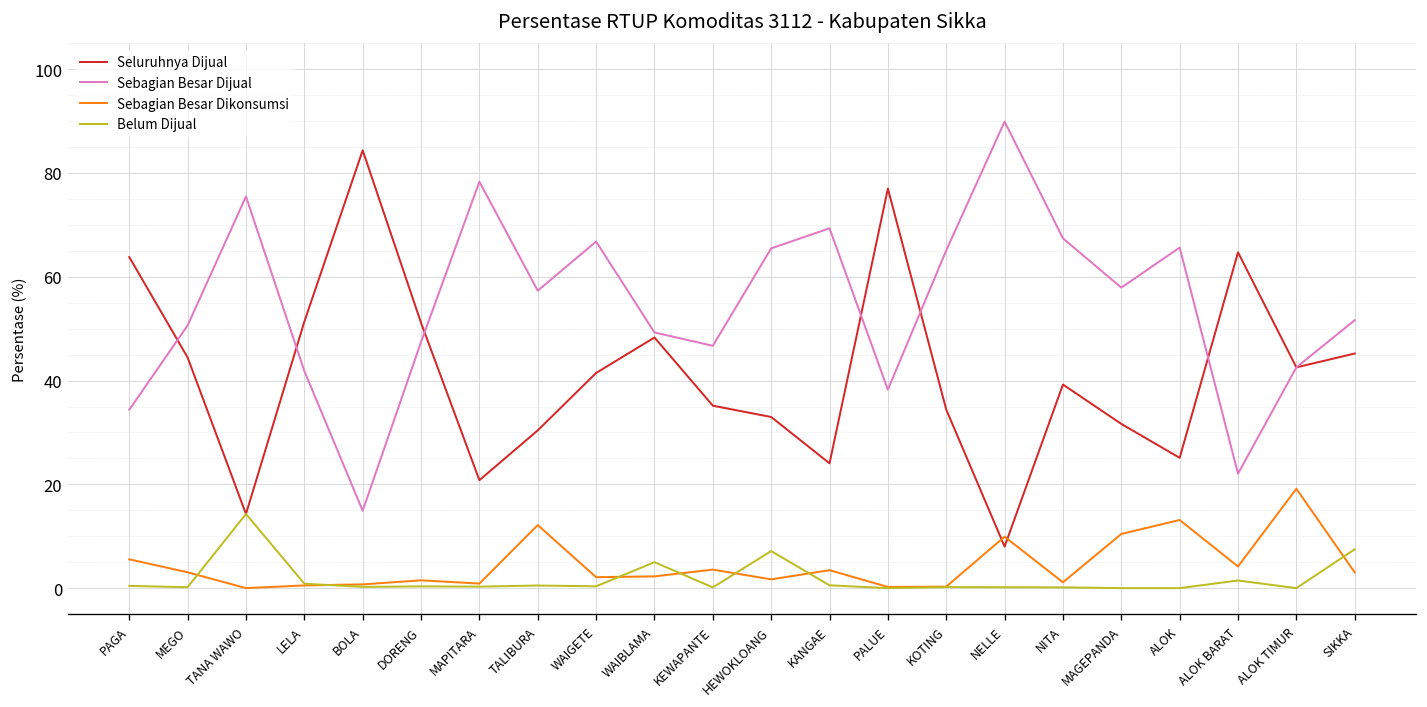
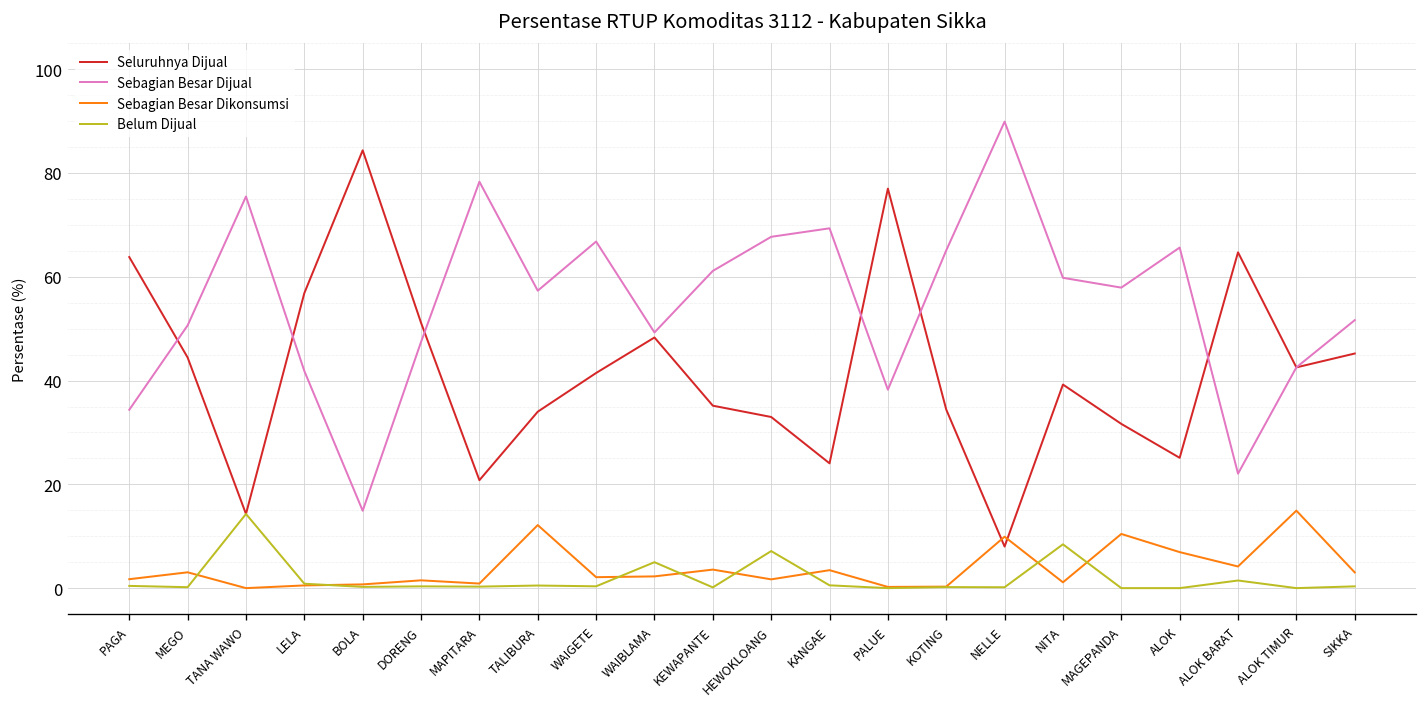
Sebagian Besar Dikonsumsi, PAGA: 6 -> 2
Seluruhnya Dijual, LELA: 51 -> 57
Seluruhnya Dijual, TALIBURA: 30 -> 34
Sebagian Besar Dijual, KEWAPANTE: 47 -> 61
Sebagian Besar Dijual, HEWOKLOANG: 65 -> 68
Sebagian Besar Dijual, NITA: 67 -> 60
Belum Dijual, NITA: 0 -> 8
Sebagian Besar Dikonsumsi, ALOK: 13 -> 7
Sebagian Besar Dikonsumsi, ALOK TIMUR: 19 -> 15
Belum Dijual, SIKKA: 7 -> 0
